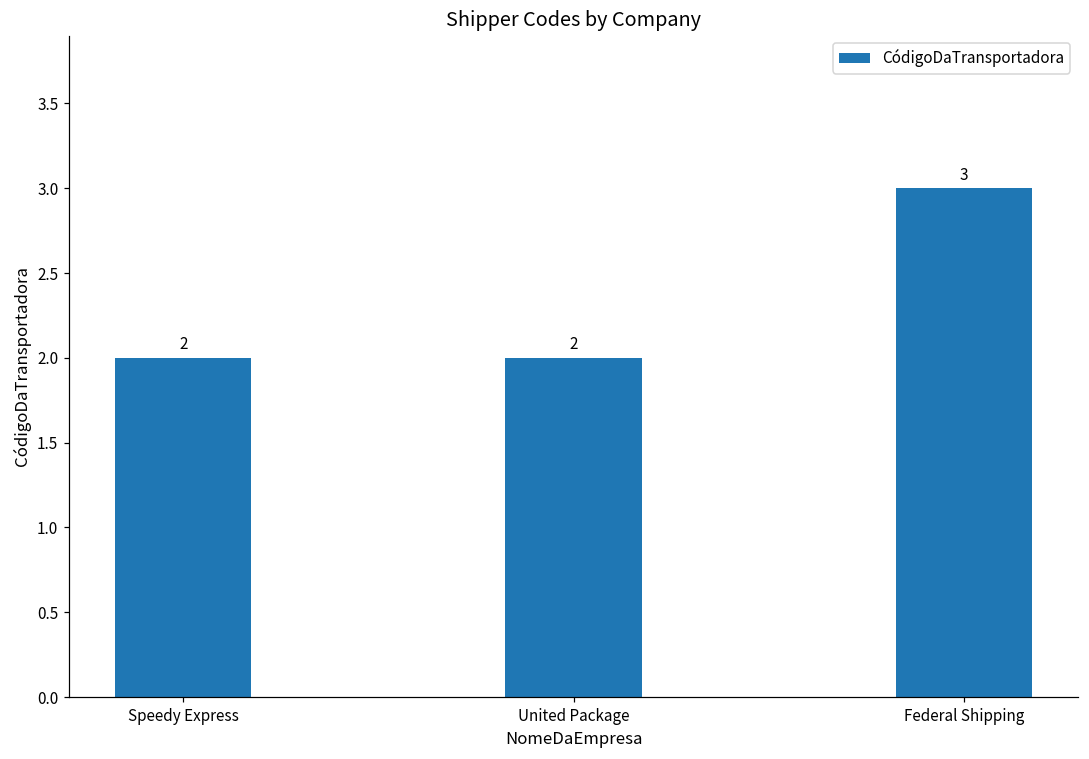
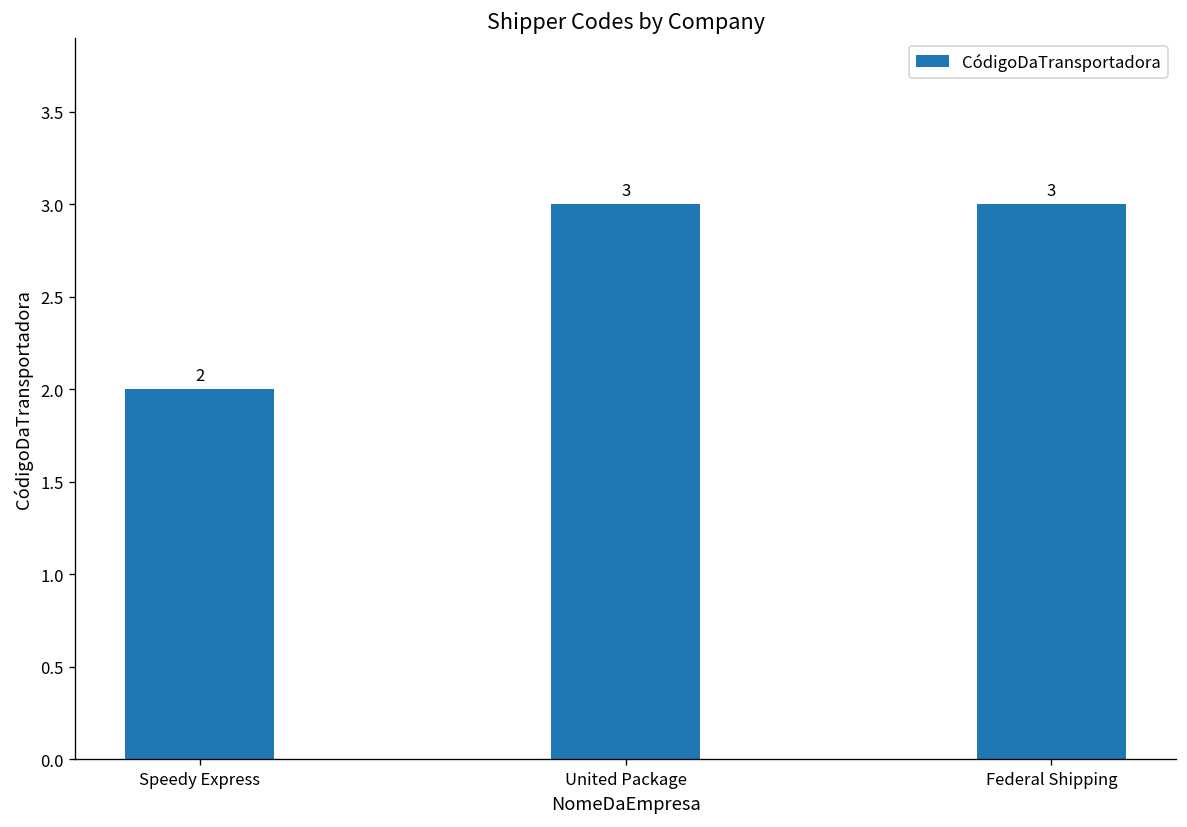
United Package: 2 -> 3
